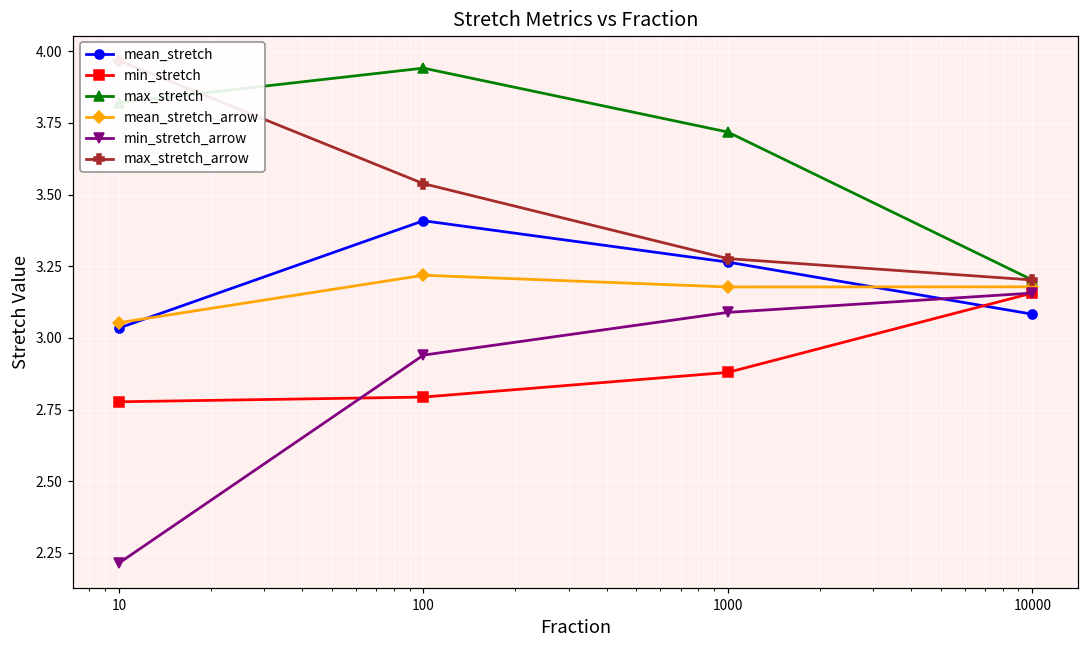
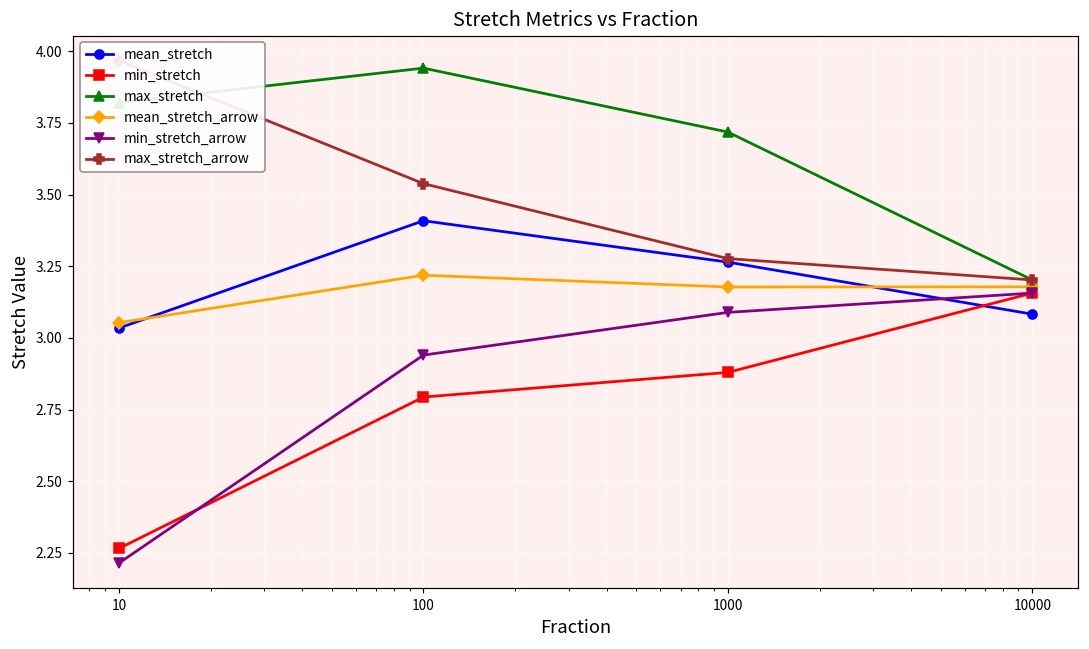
min_stretch, 10: 2.78 -> 2.27
